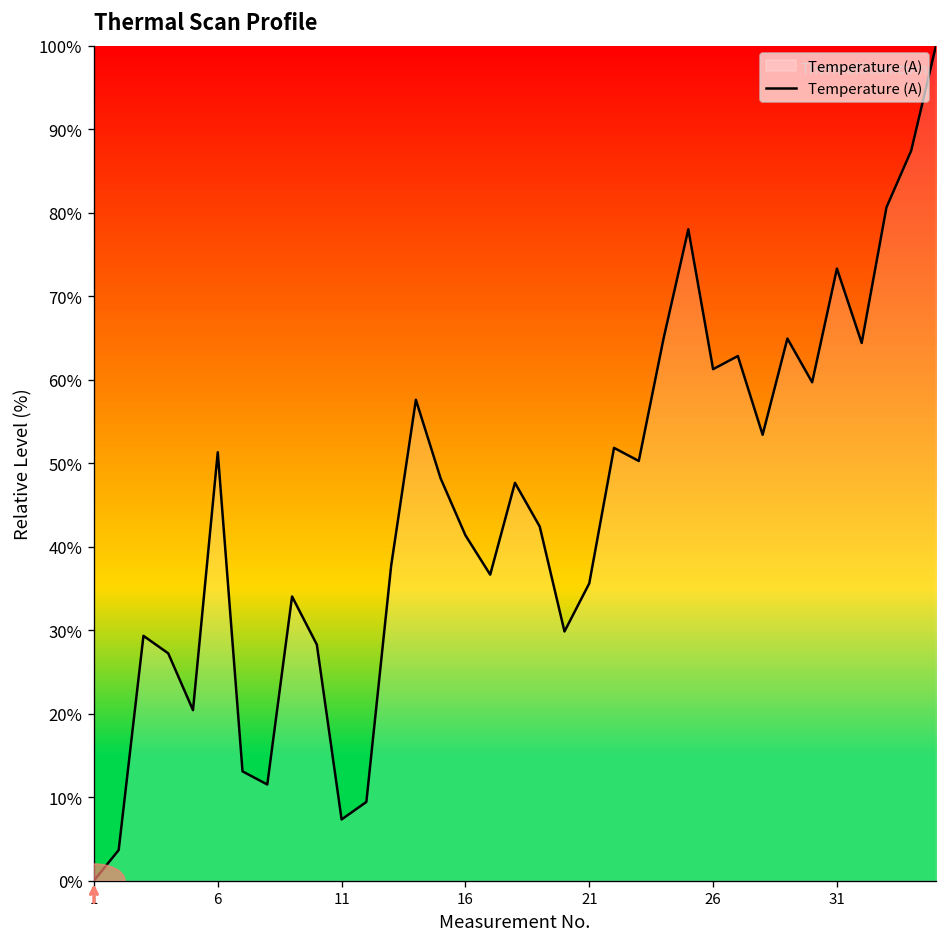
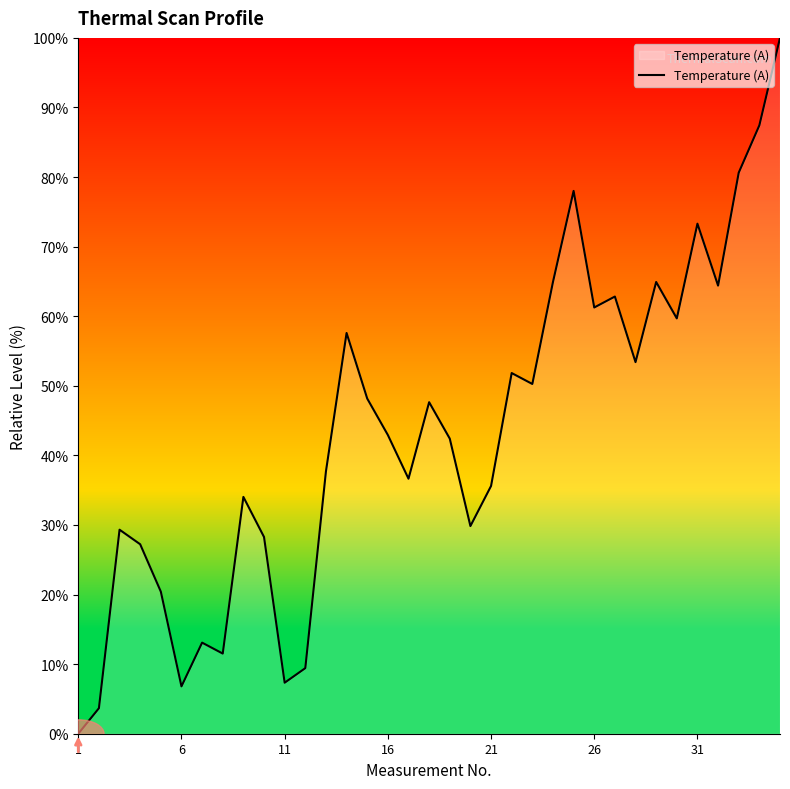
6: 51% -> 7%
16: 41% -> 43%
